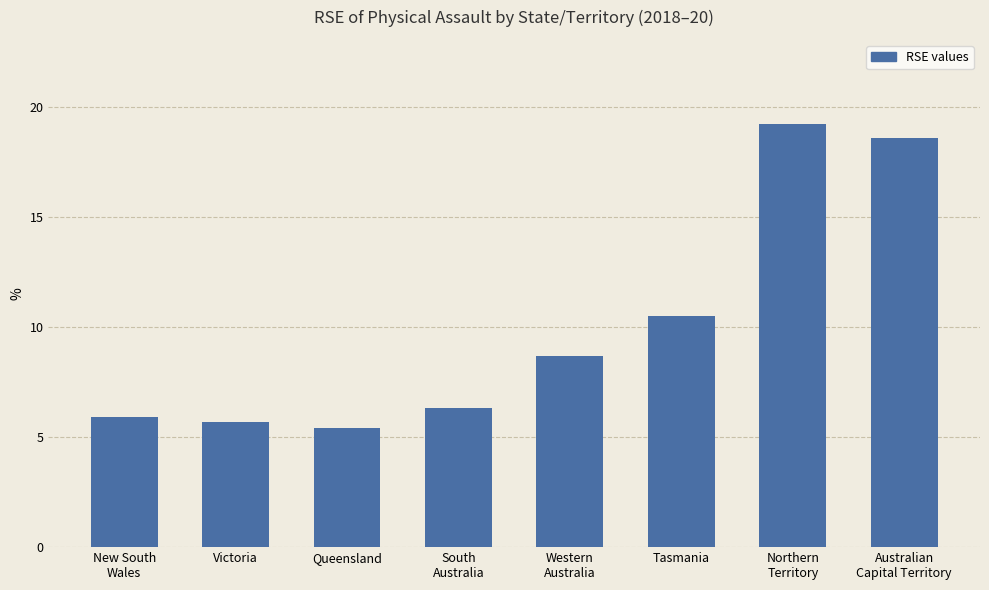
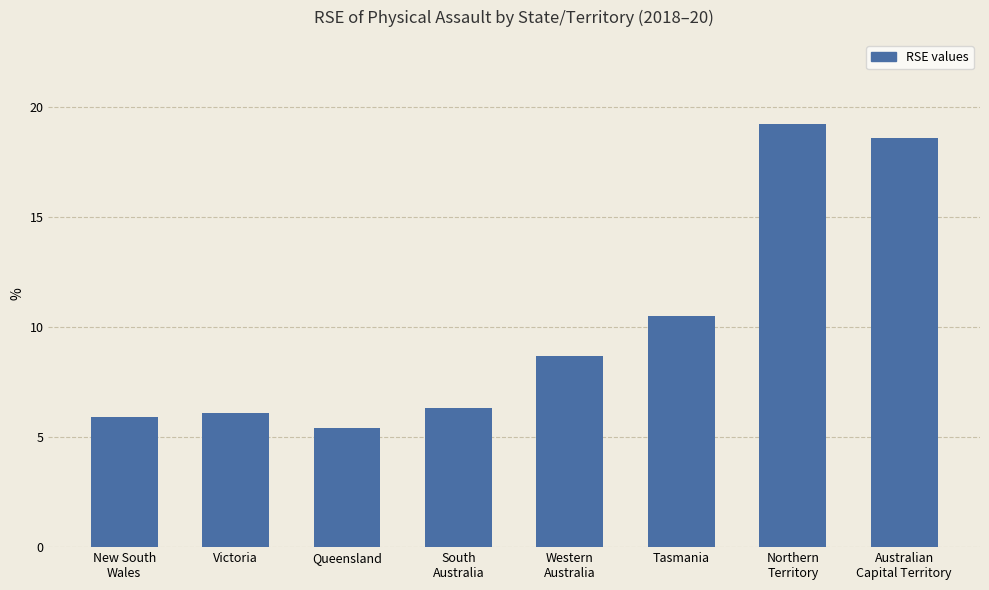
Victoria: 5.7 -> 6.1
